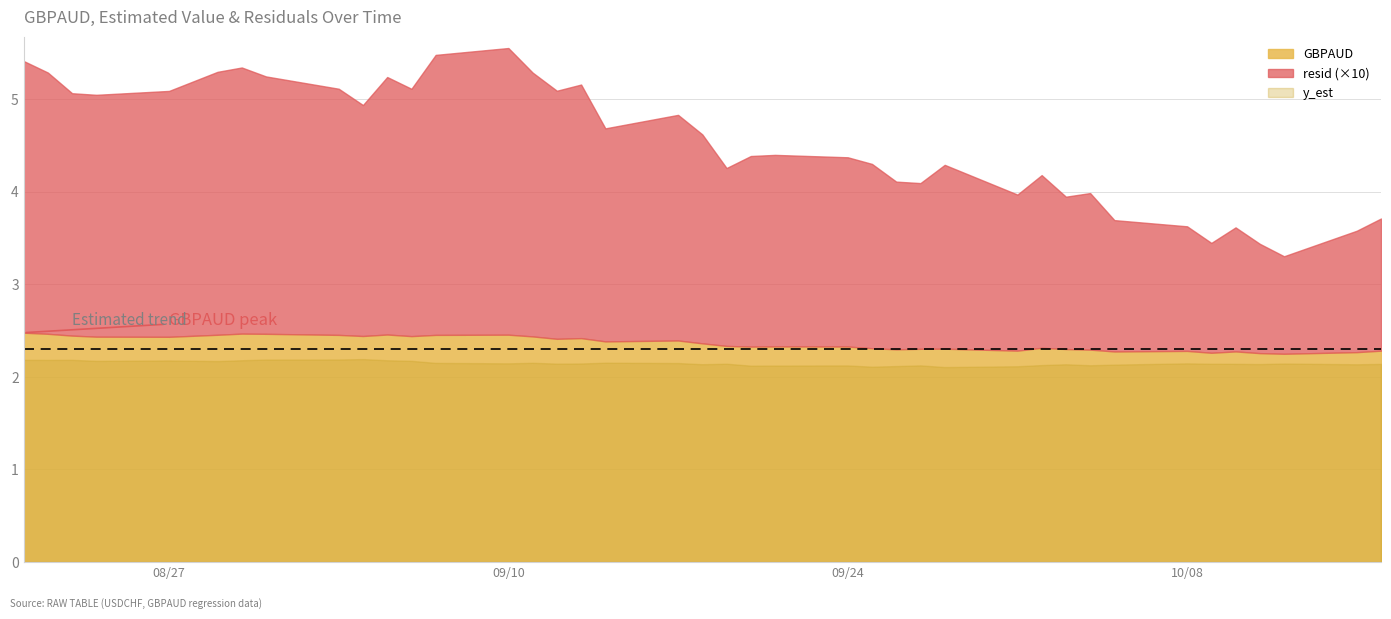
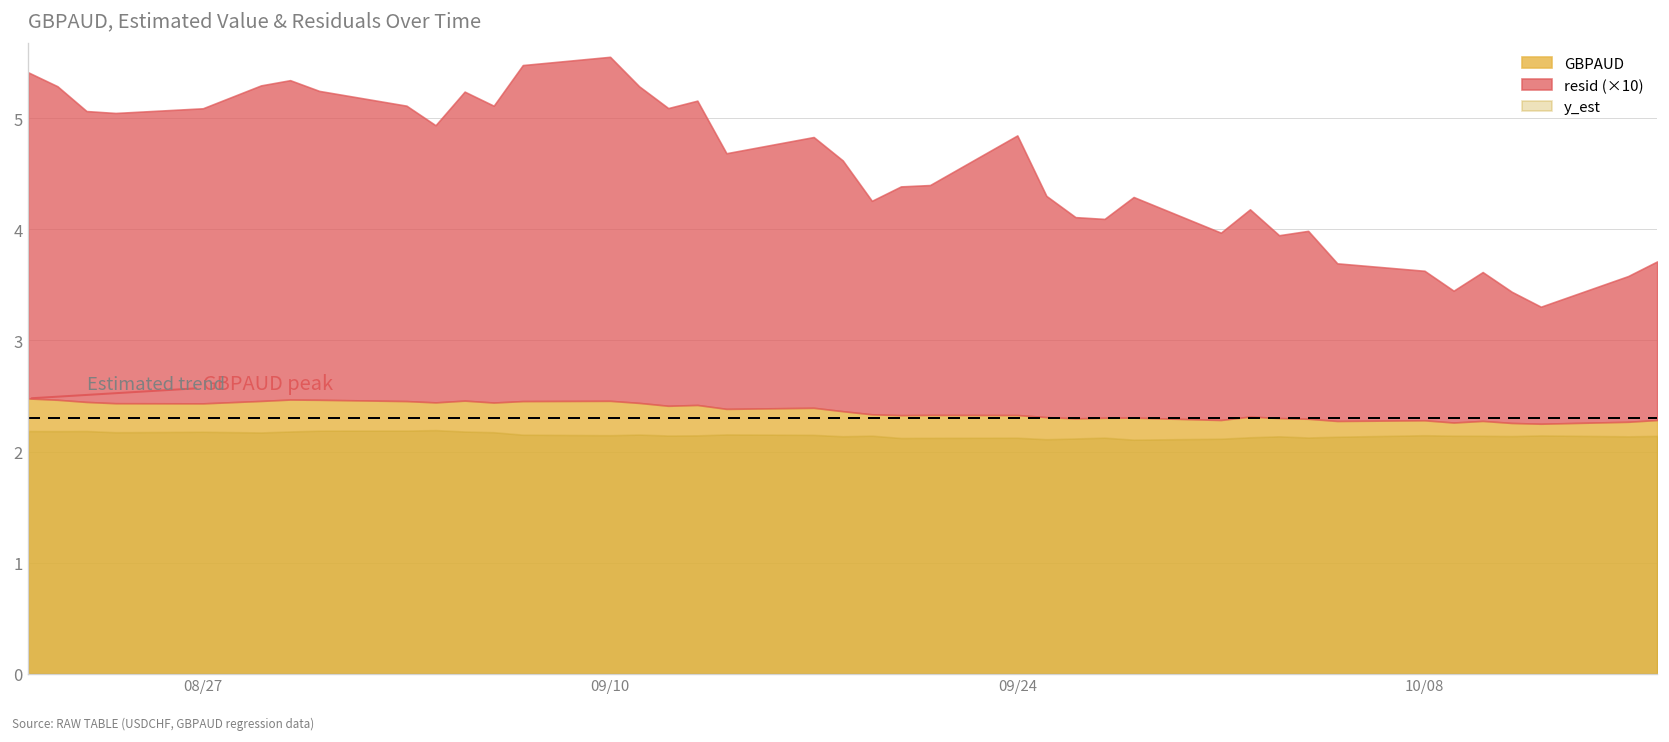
resid (×10), 09/24: 2.0 -> 2.5
